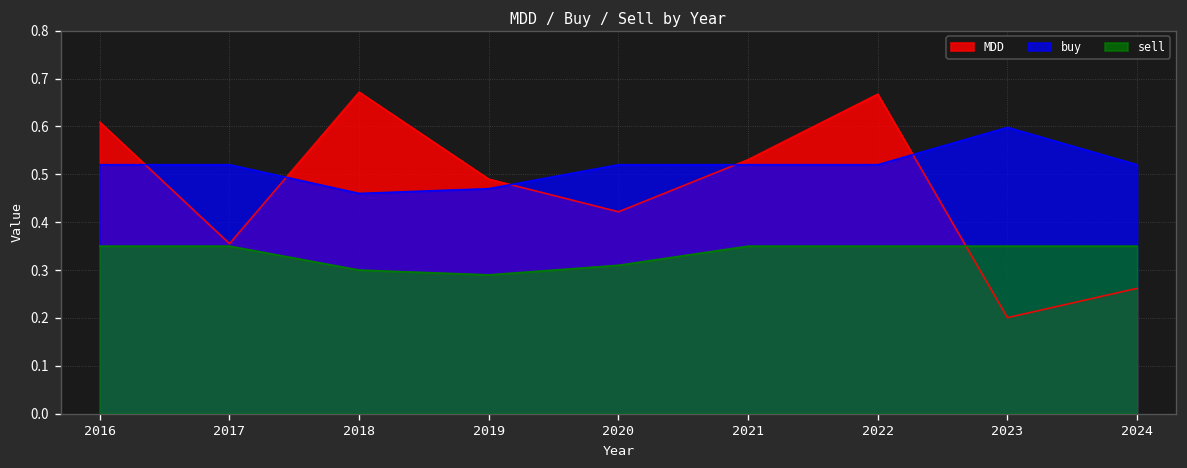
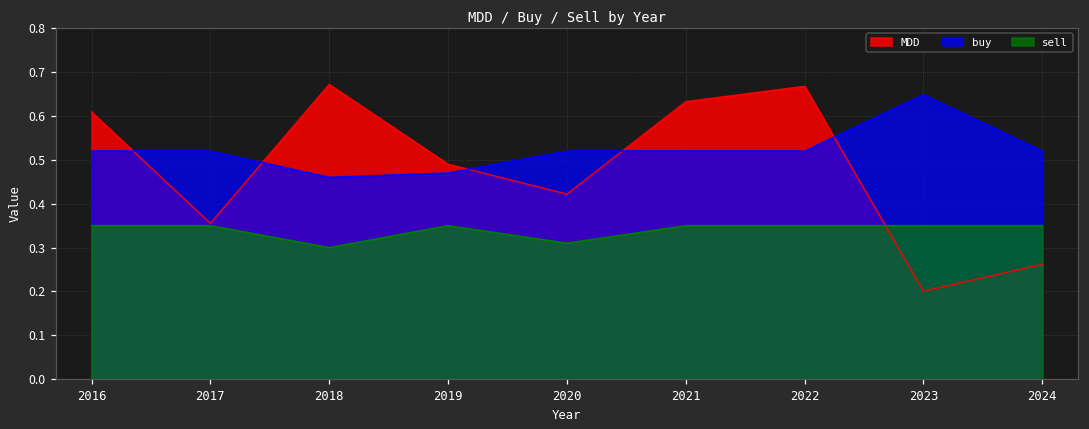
sell, 2019: 0.29 -> 0.35
MDD, 2021: 0.53 -> 0.63
buy, 2023: 0.60 -> 0.65
